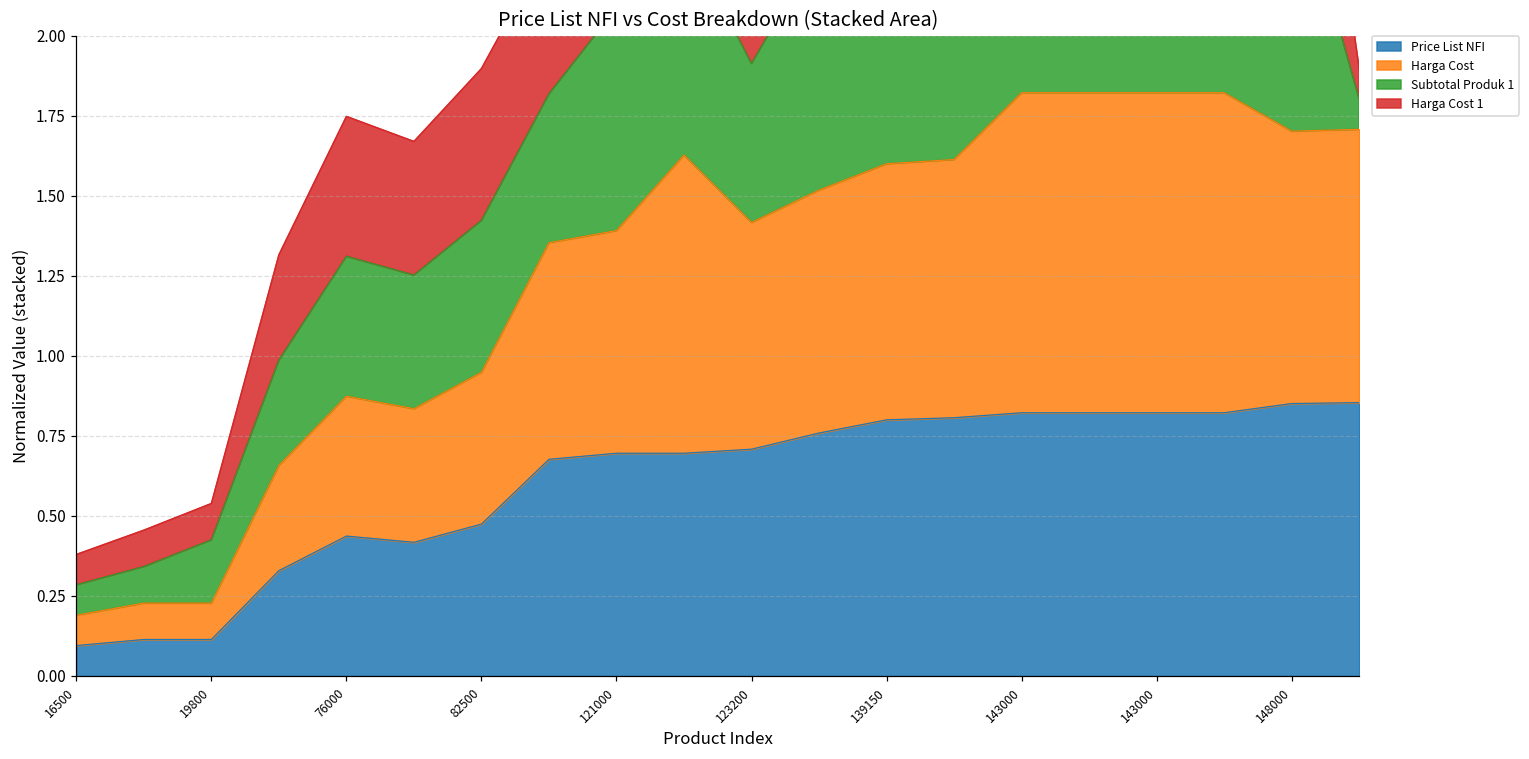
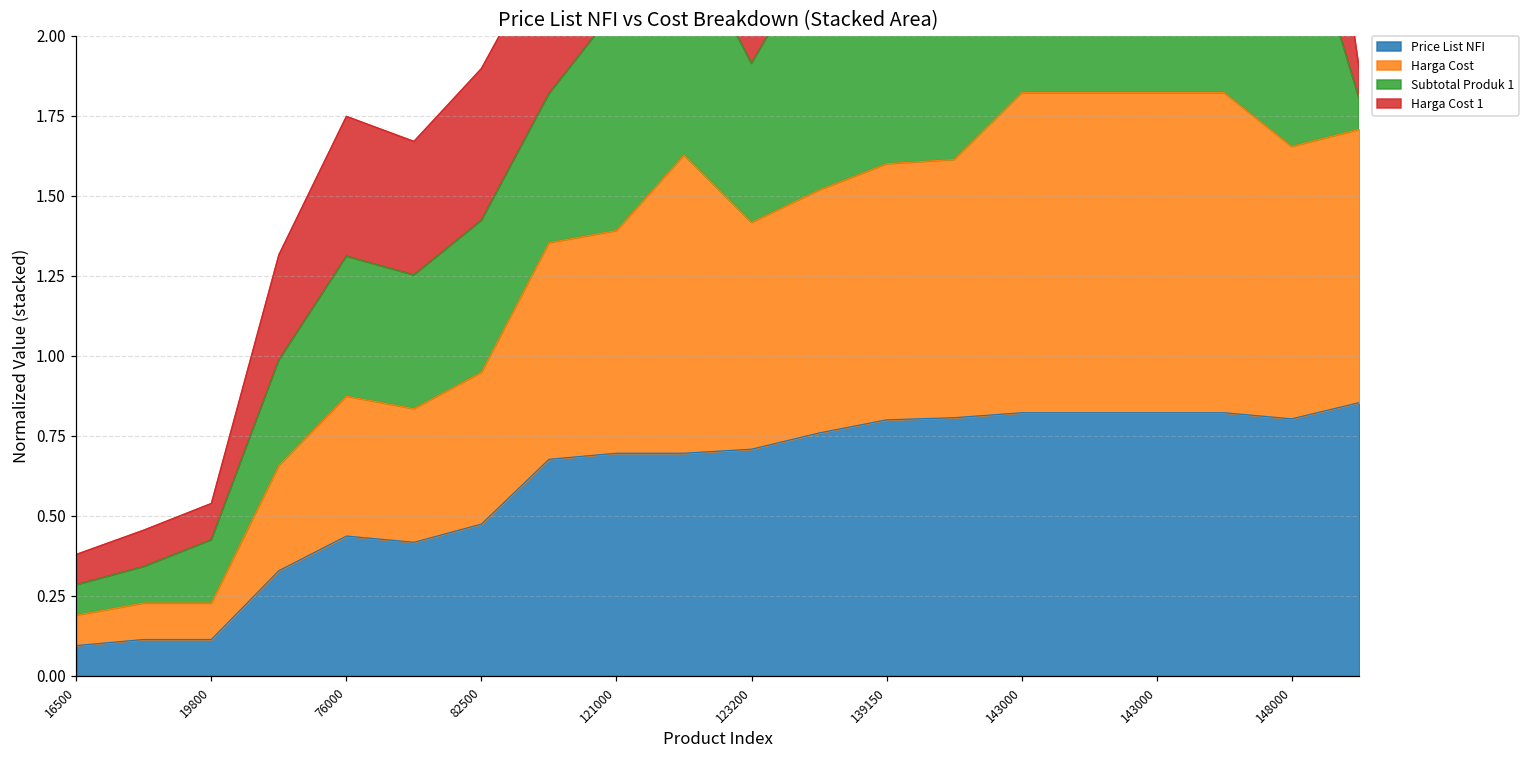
Price List NFI, 148000: 0.85 -> 0.80
